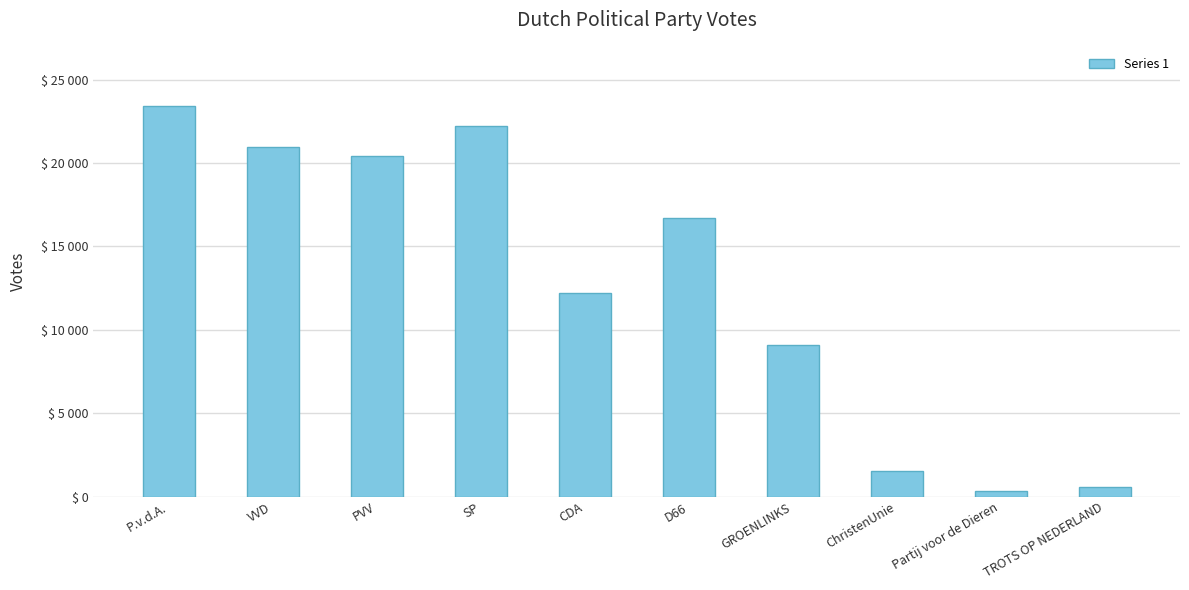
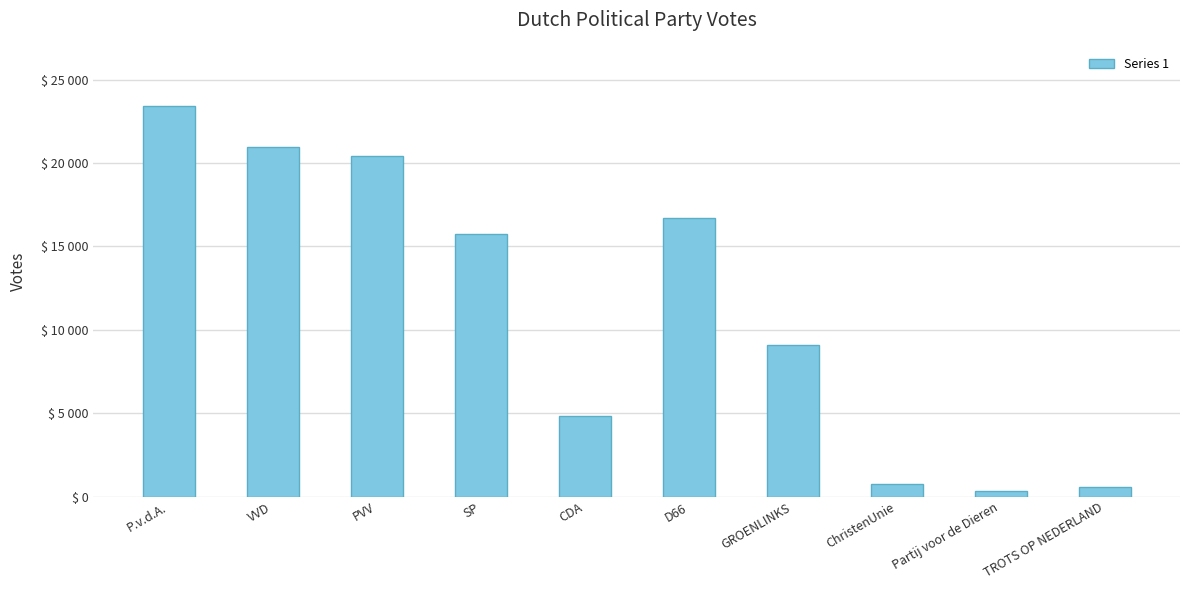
SP: $ 22200 -> $ 15700
CDA: $ 12200 -> $ 4900
ChristenUnie: $ 1500 -> $ 800
